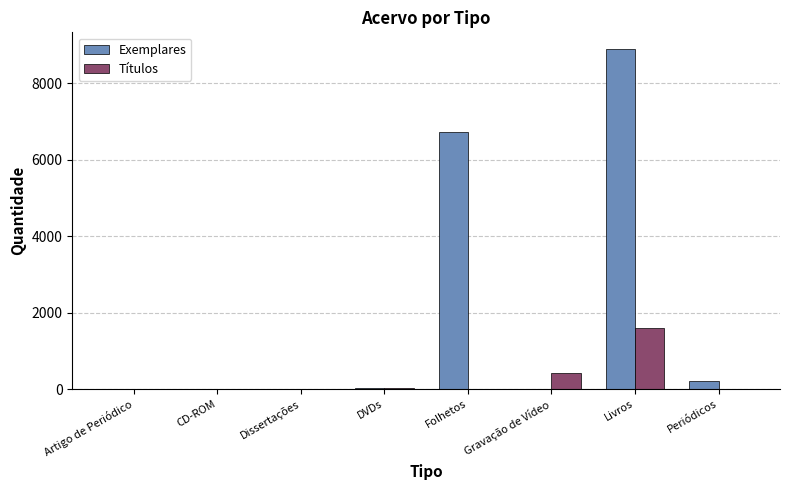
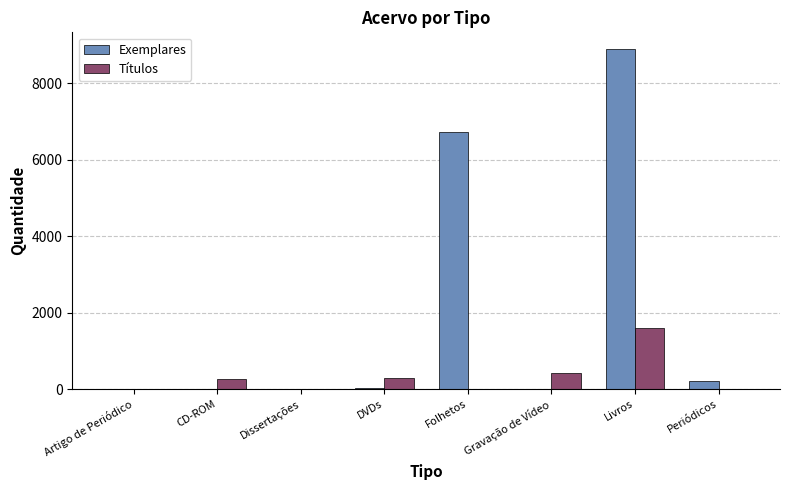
Títulos, CD-ROM: 0 -> 300
Títulos, DVDs: 0 -> 300
